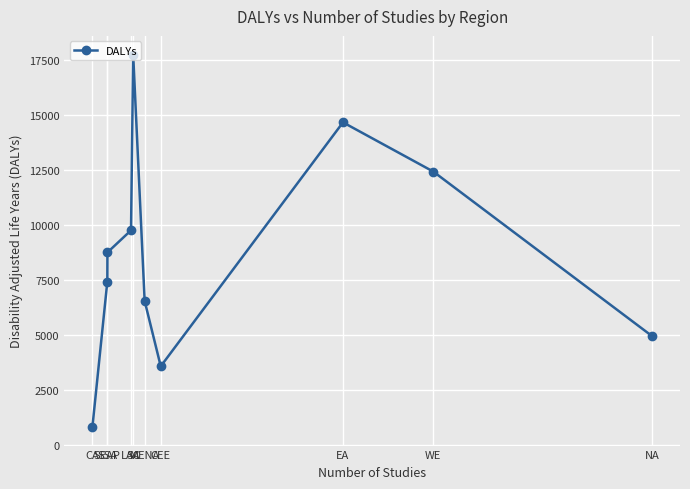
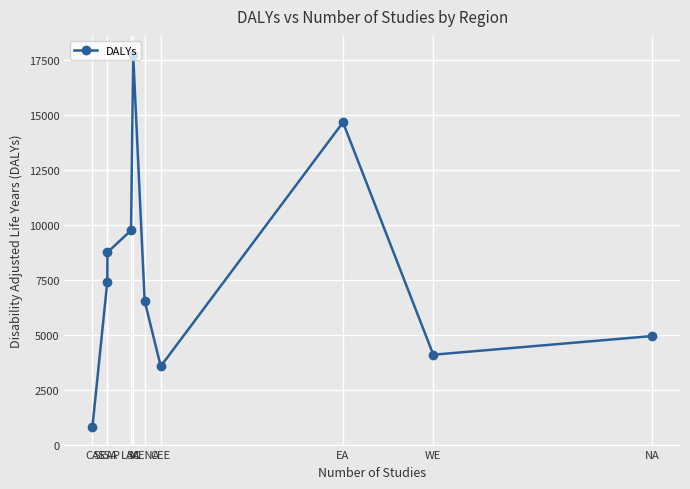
WE: 12400 -> 4100
